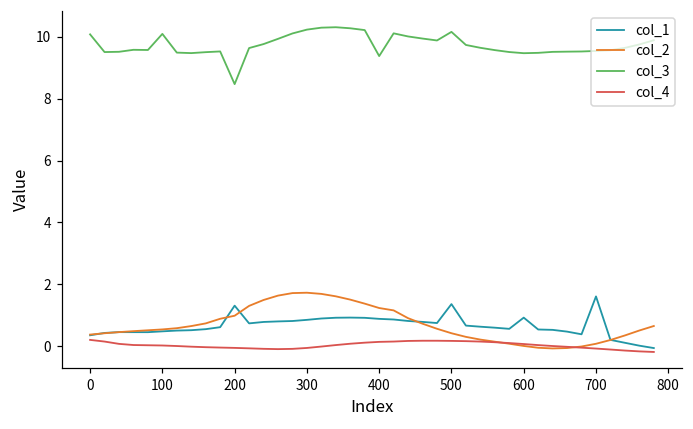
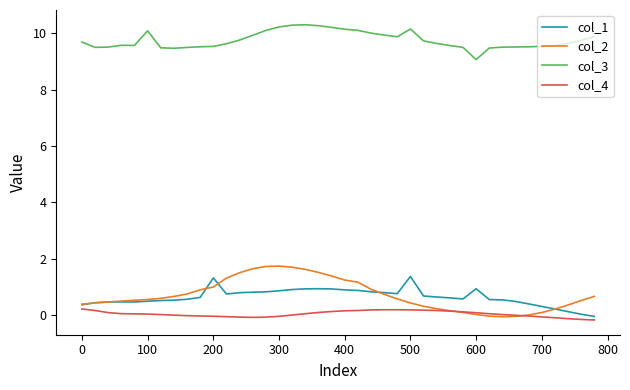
col_3, 0: 10.1 -> 9.7
col_3, 200: 8.5 -> 9.5
col_3, 400: 9.4 -> 10.1
col_3, 600: 9.5 -> 9.1
col_1, 700: 1.6 -> 0.3
